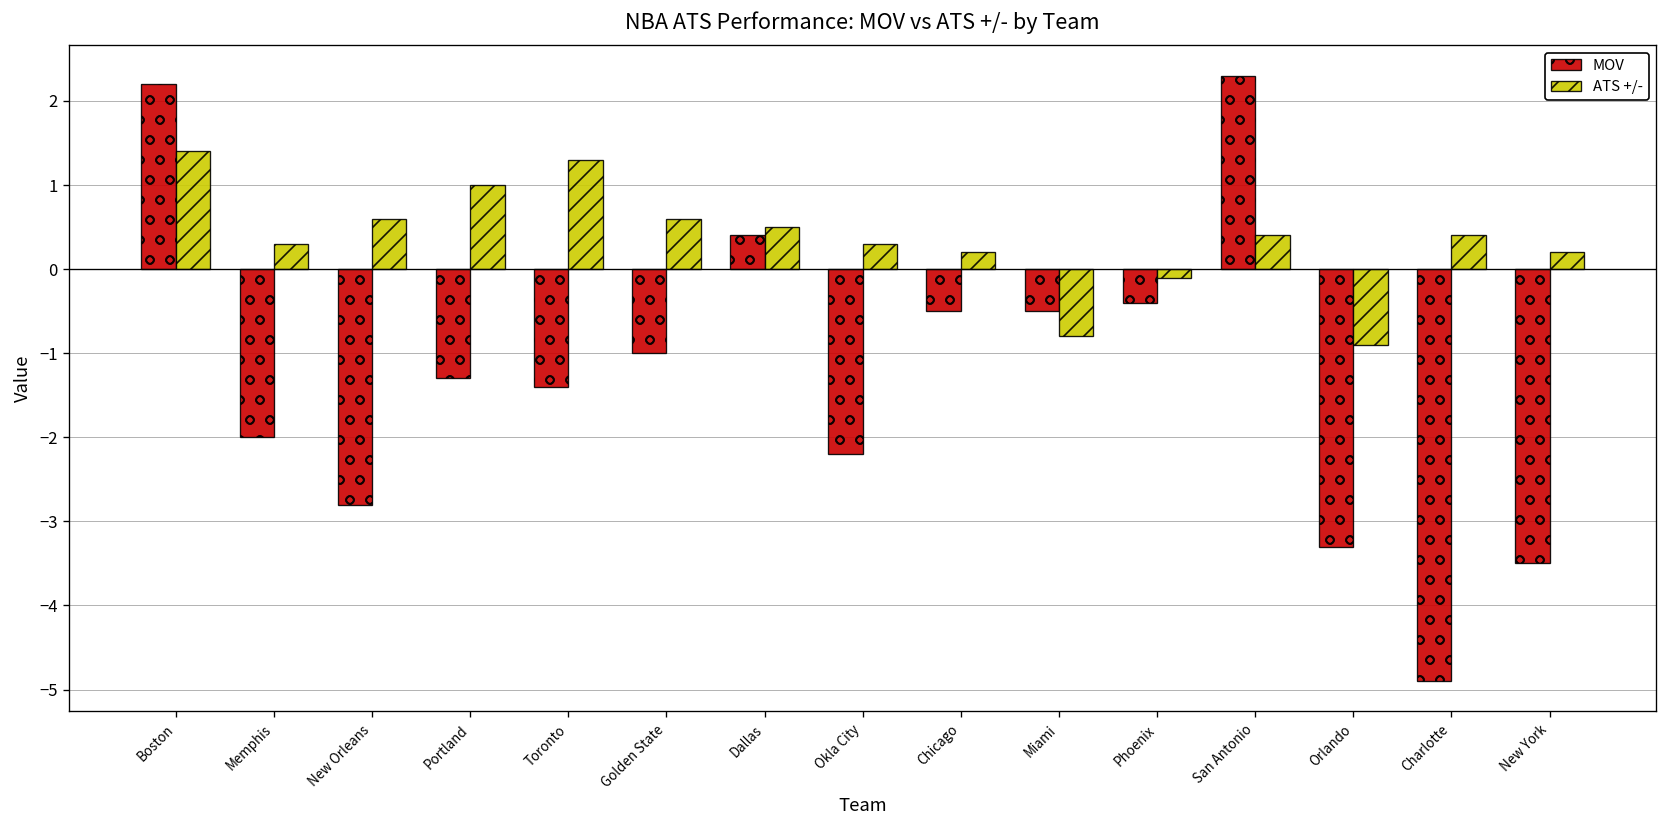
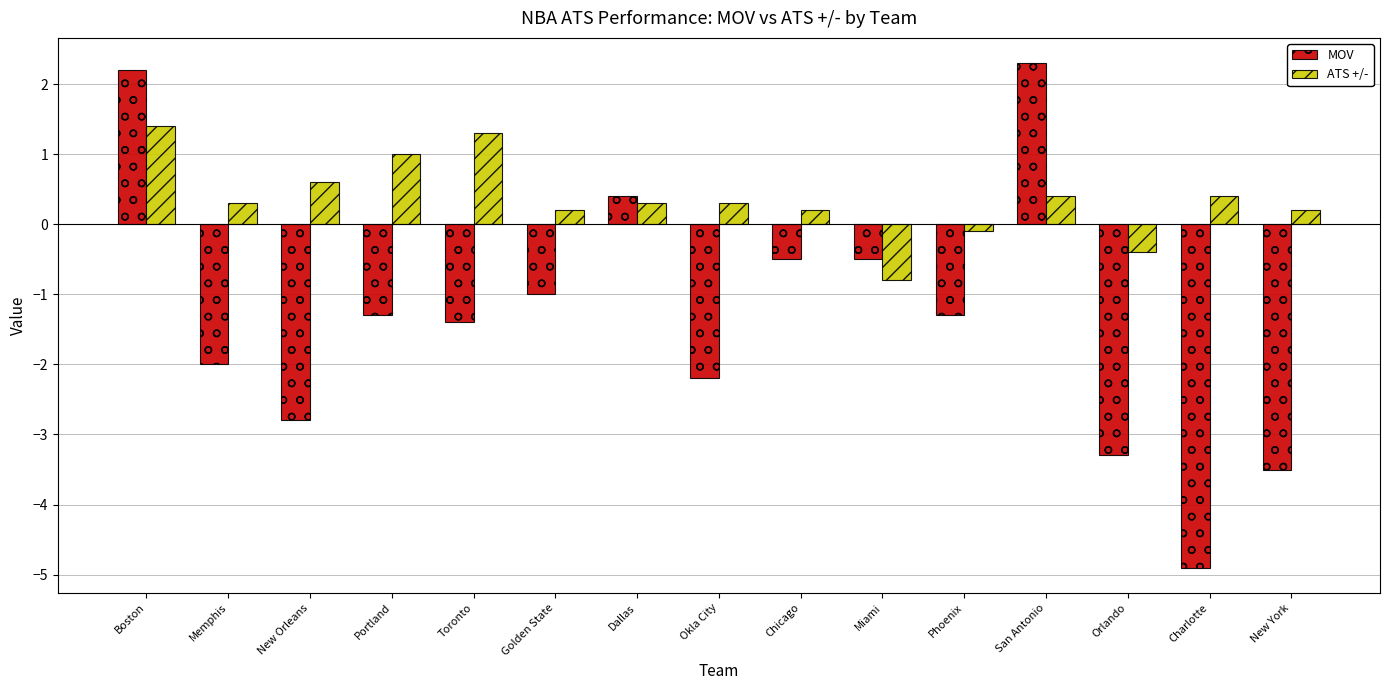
ATS +/-, Golden State: 0.6 -> 0.2
ATS +/-, Dallas: 0.5 -> 0.3
MOV, Phoenix: -0.4 -> -1.3
ATS +/-, Orlando: -0.9 -> -0.4
